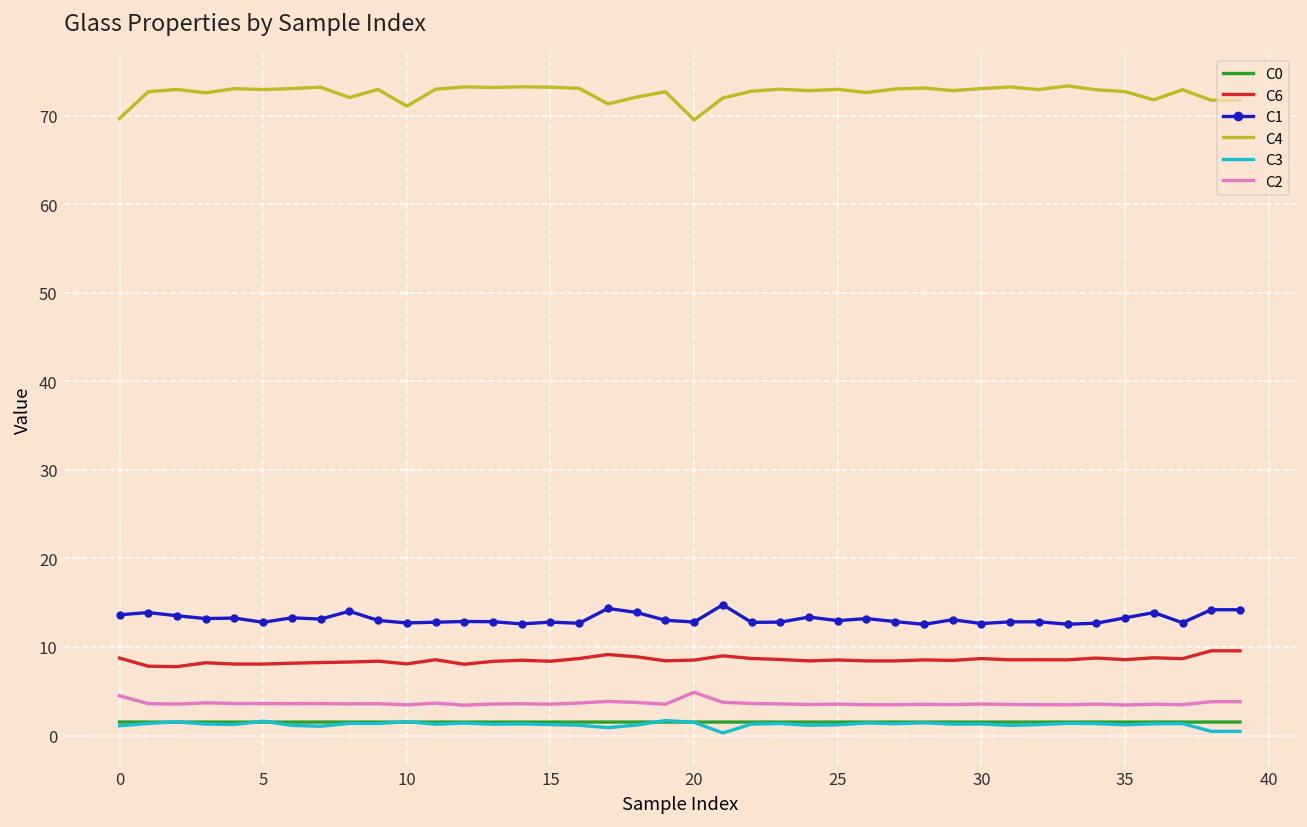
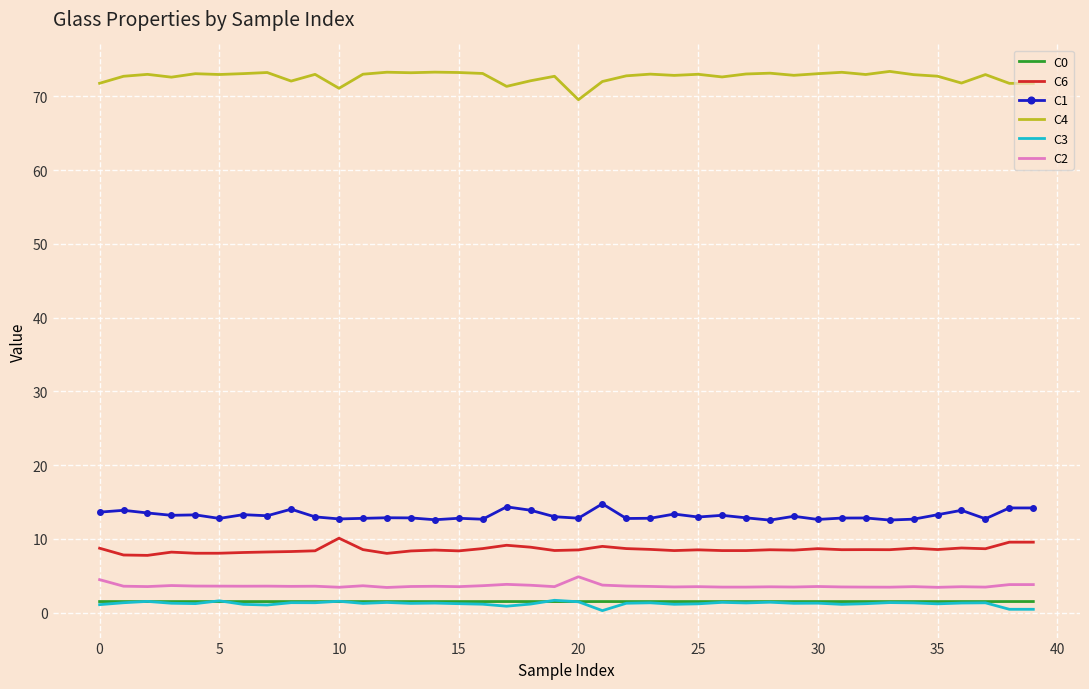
C4, 0: 70 -> 72
C6, 10: 8 -> 10
